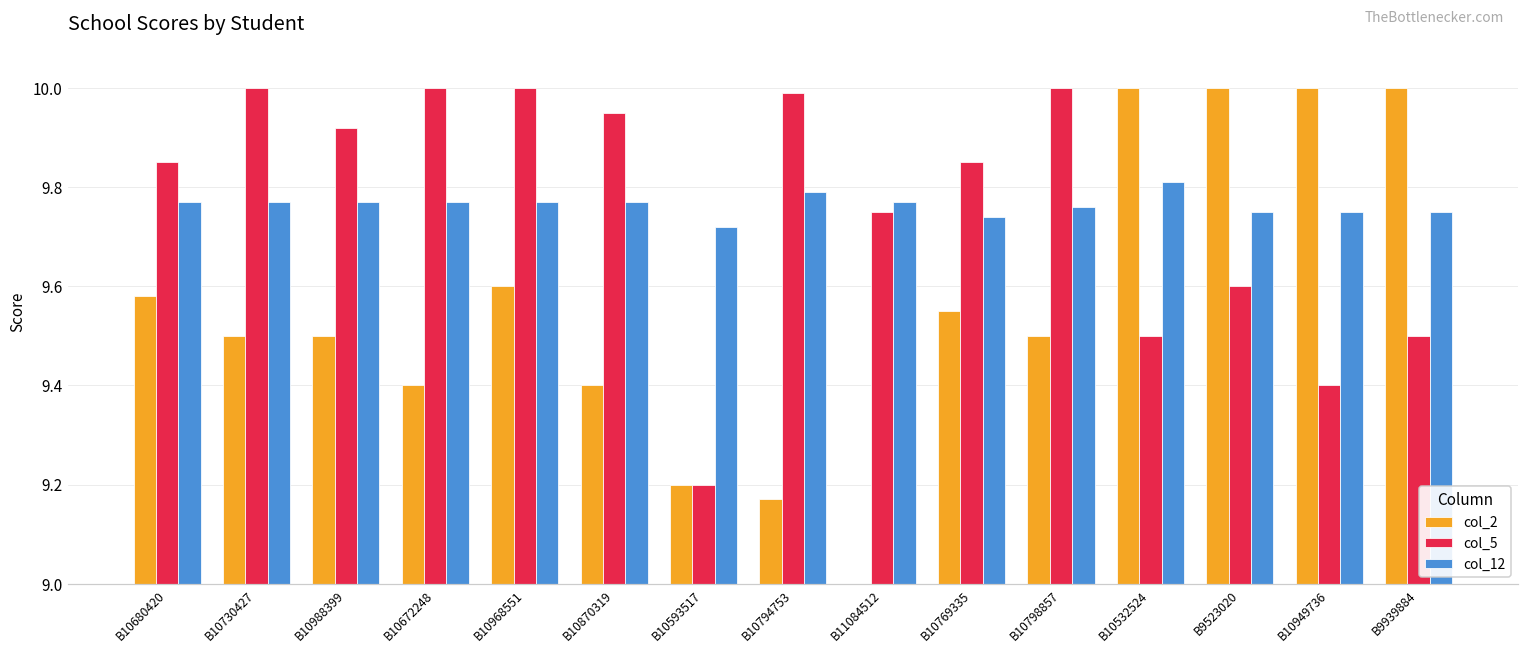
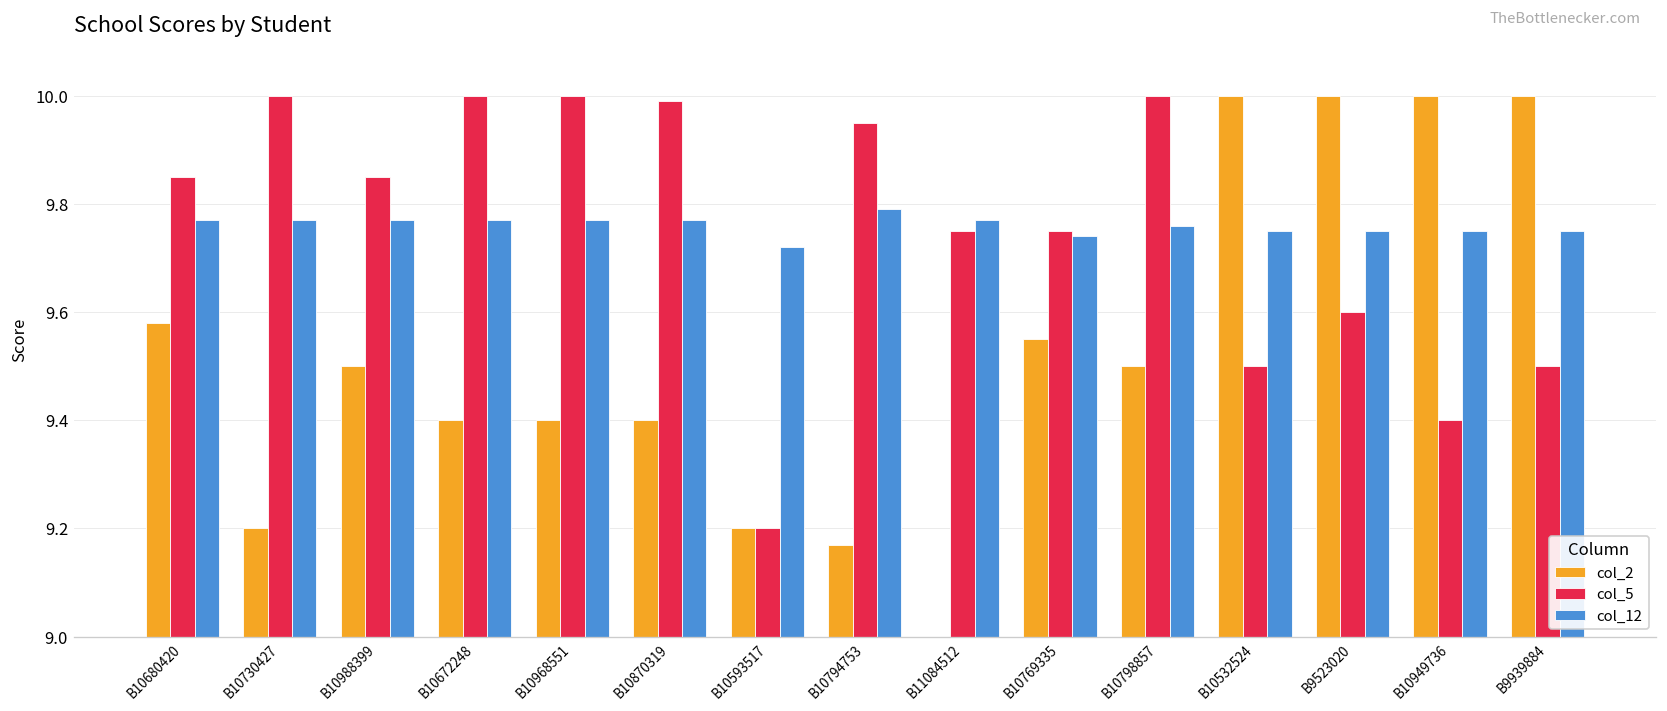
col_2, B10730427: 9.5 -> 9.2
col_5, B10988399: 9.92 -> 9.85
col_2, B10968551: 9.6 -> 9.4
col_5, B10870319: 9.95 -> 9.99
col_5, B10794753: 9.99 -> 9.95
col_5, B10769335: 9.85 -> 9.75
col_12, B10532524: 9.81 -> 9.75
